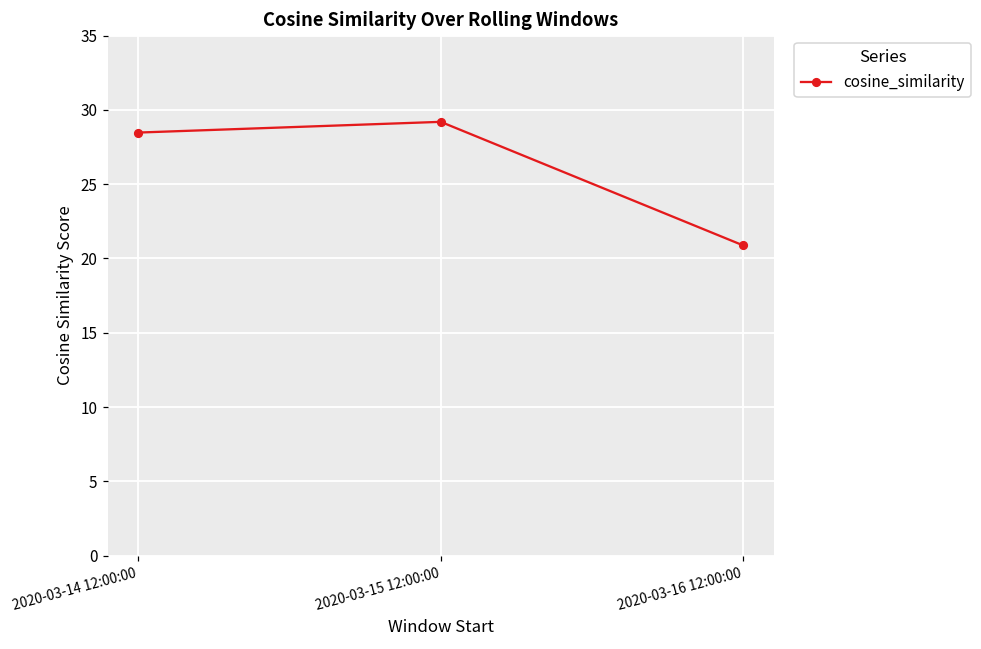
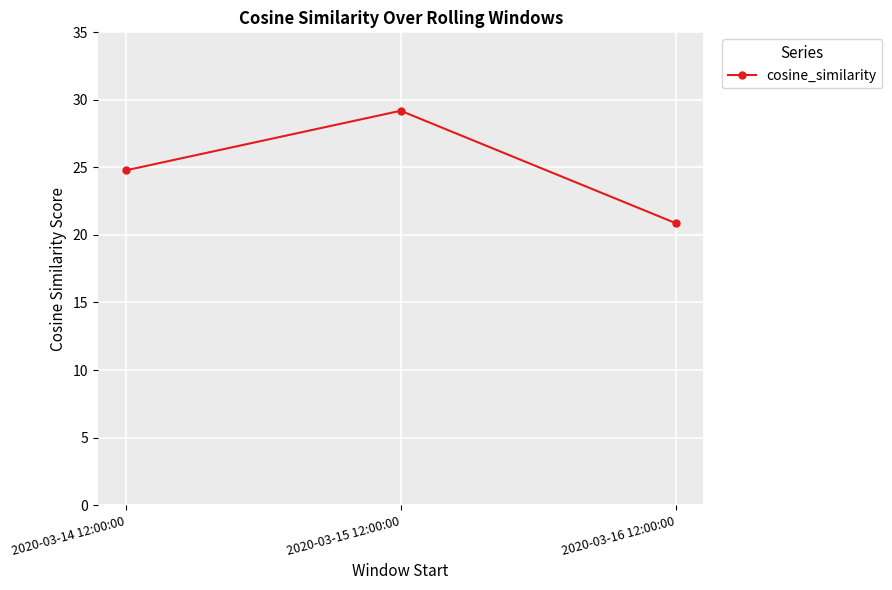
2020-03-14 12:00:00: 28.5 -> 24.8
